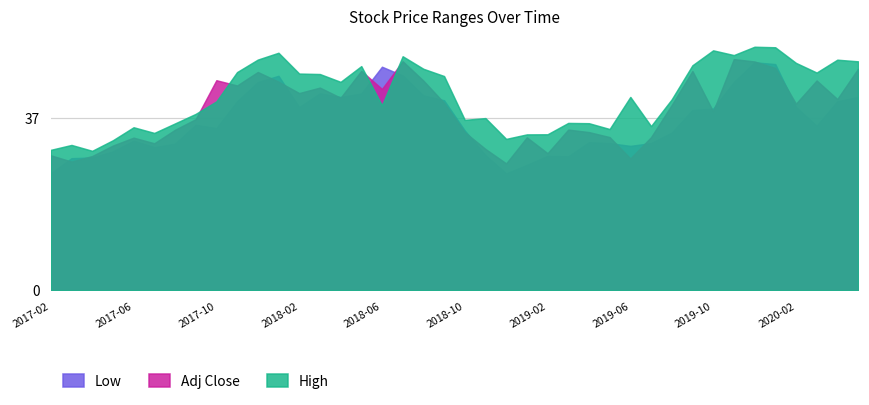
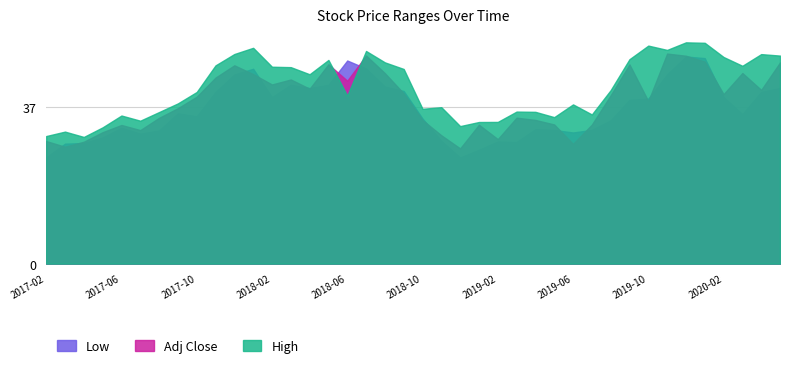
Adj Close, 2017-10: 45 -> 39
High, 2019-06: 42 -> 38
